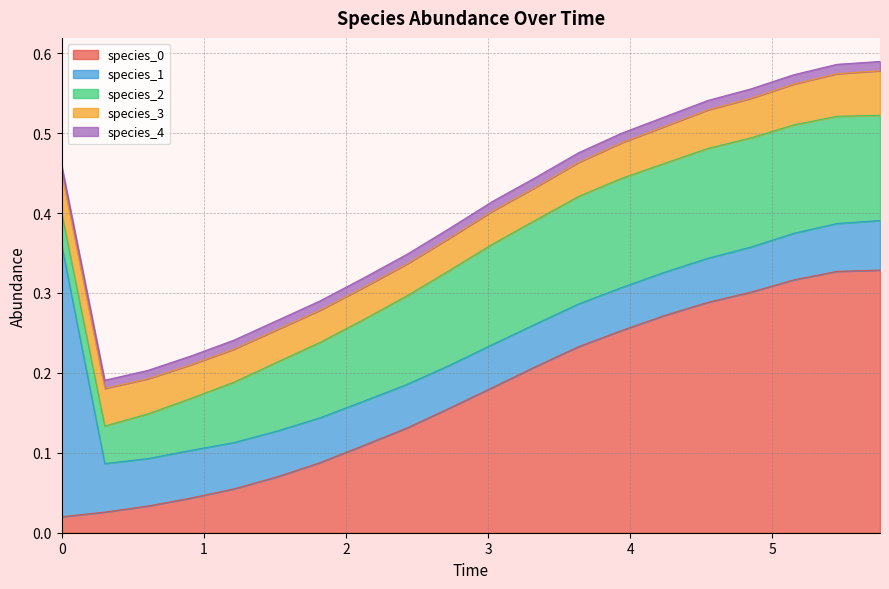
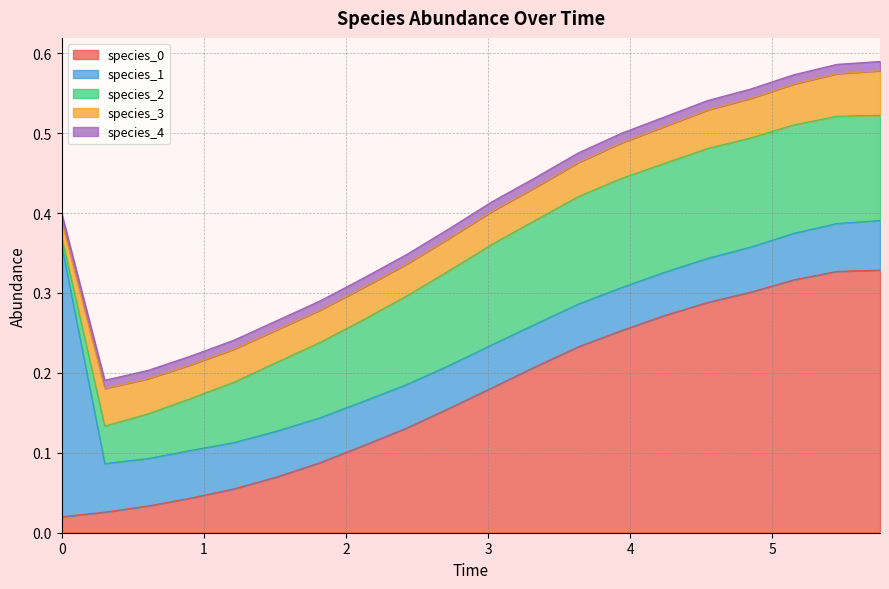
species_2, 0: 0.04 -> 0.01
species_3, 0: 0.05 -> 0.02
